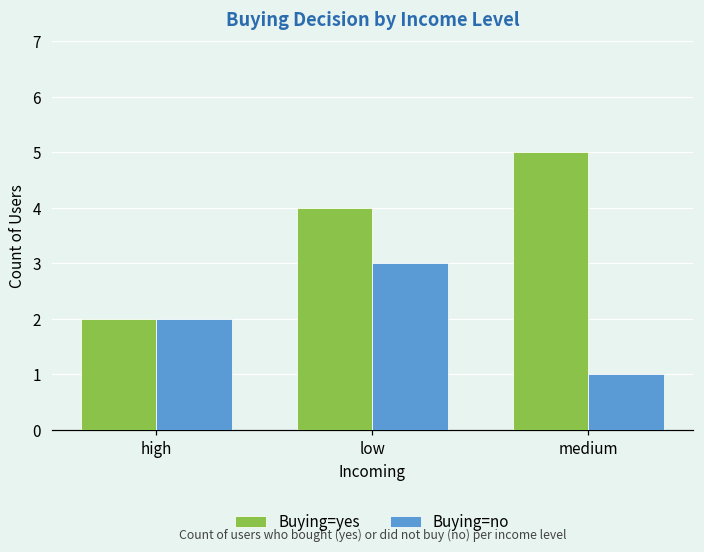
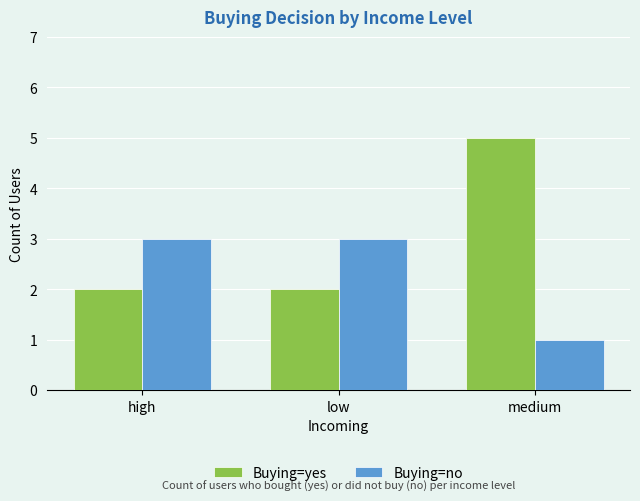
Buying=no, high: 2 -> 3
Buying=yes, low: 4 -> 2
